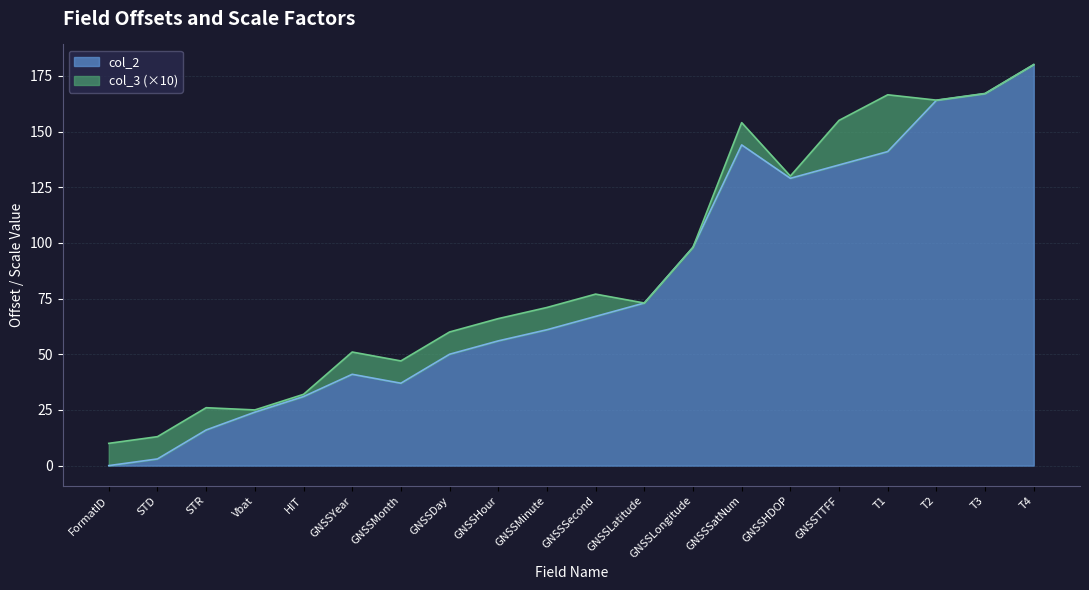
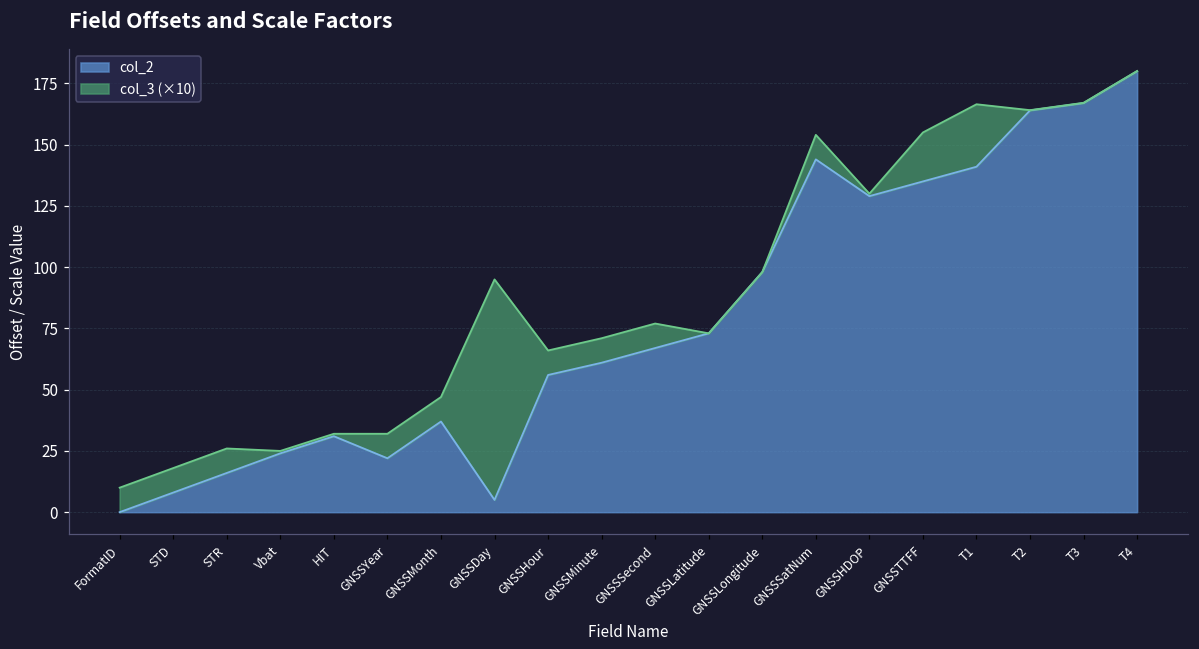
col_2, STD: 3 -> 8
col_2, GNSSYear: 41 -> 22
col_2, GNSSDay: 50 -> 5
col_3 (×10), GNSSDay: 10 -> 90
